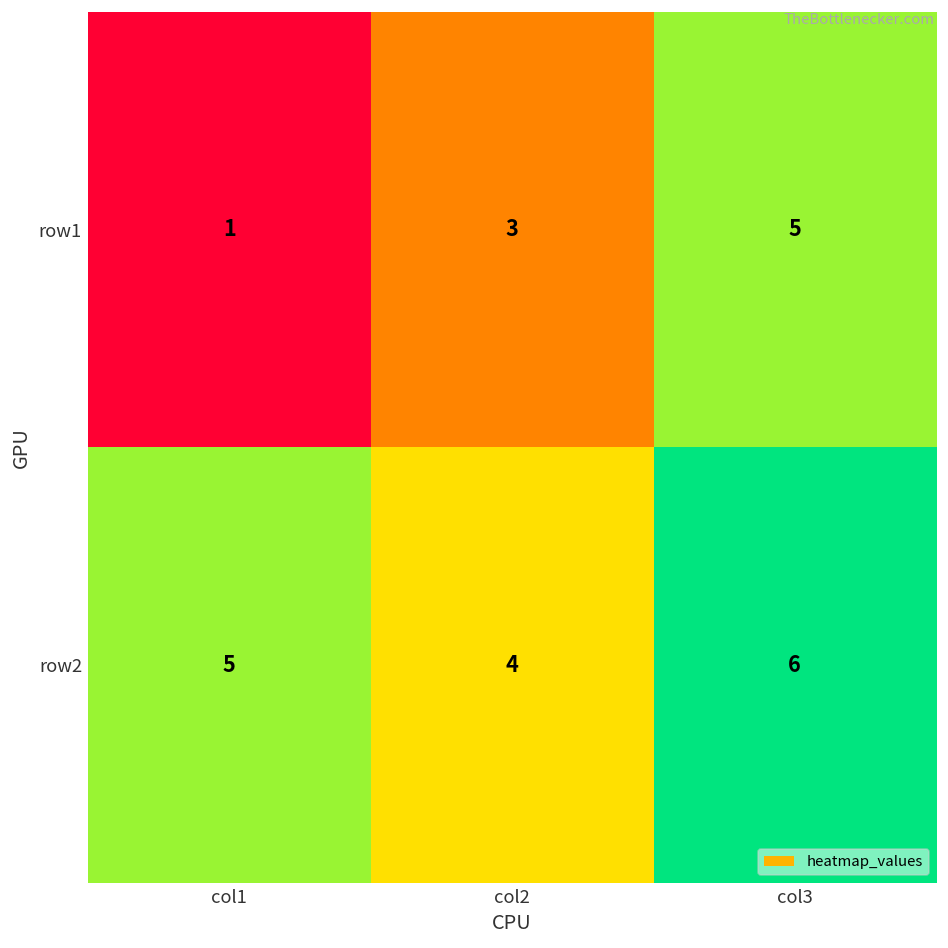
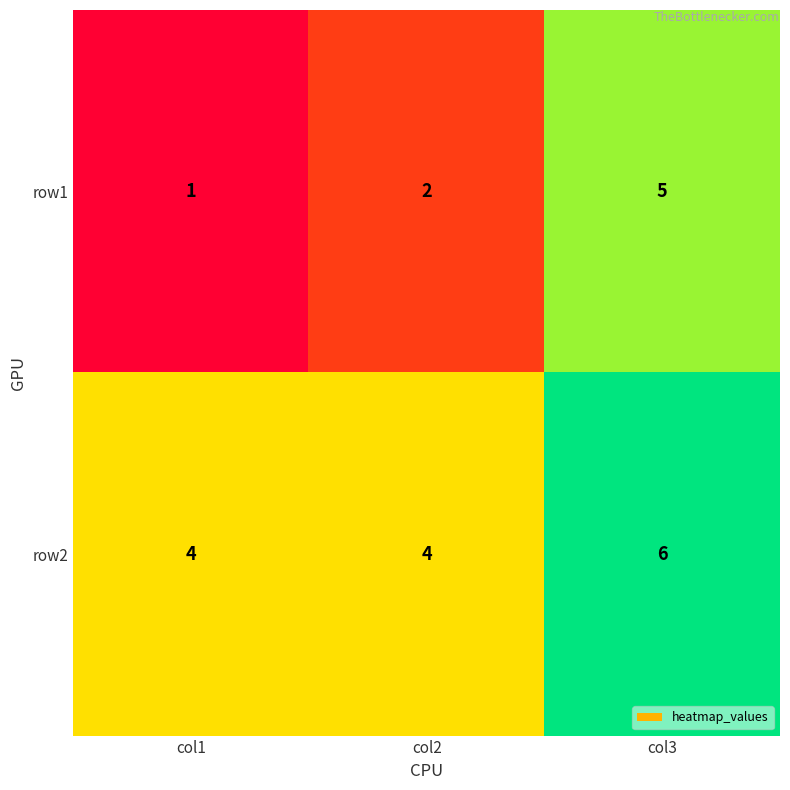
row1, col2: 3 -> 2
row2, col1: 5 -> 4
